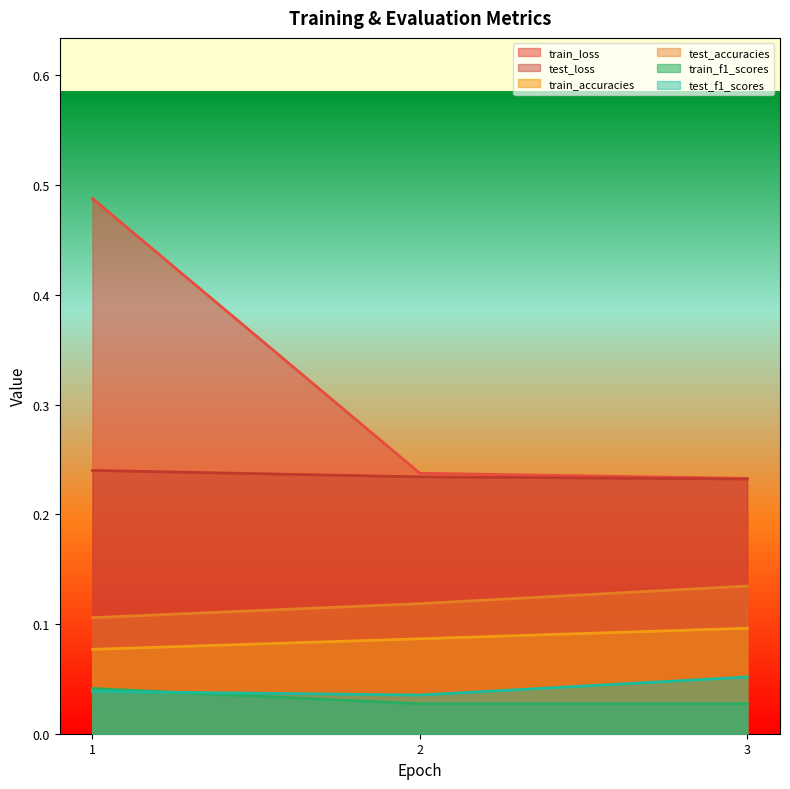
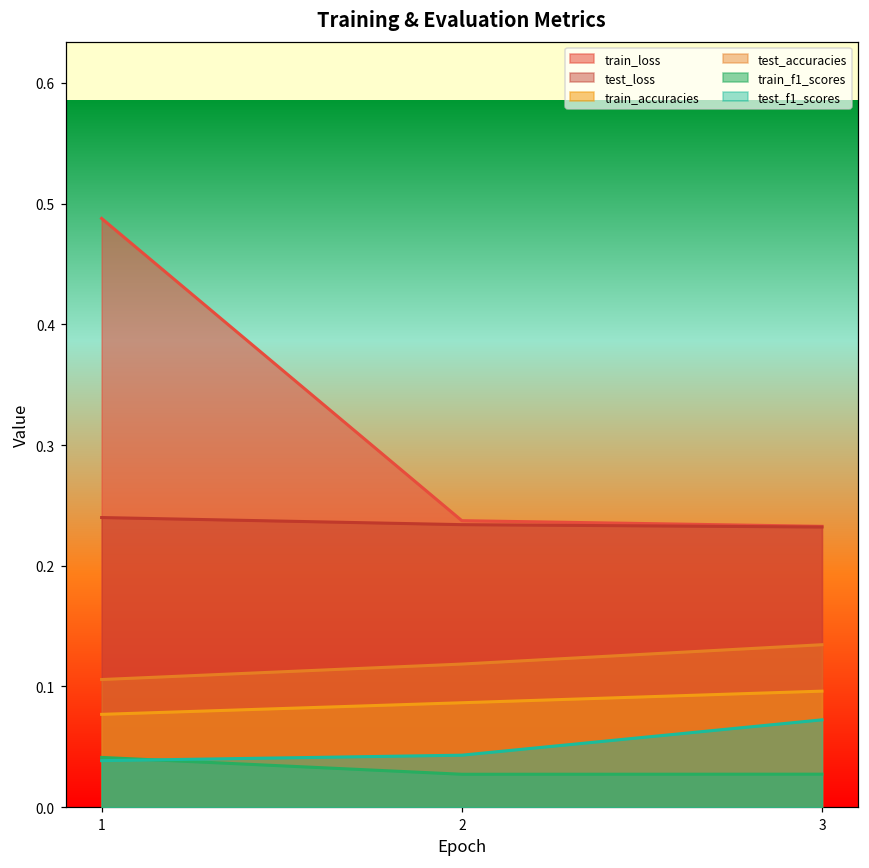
test_f1_scores, 2: 0.035 -> 0.043
test_f1_scores, 3: 0.052 -> 0.072
